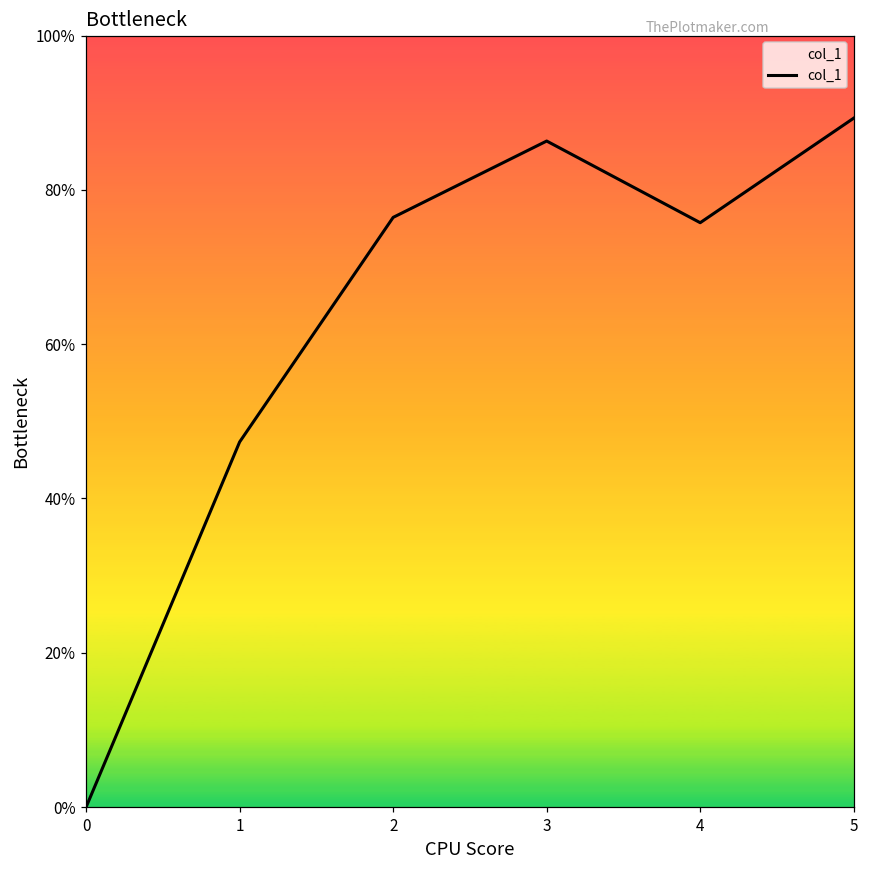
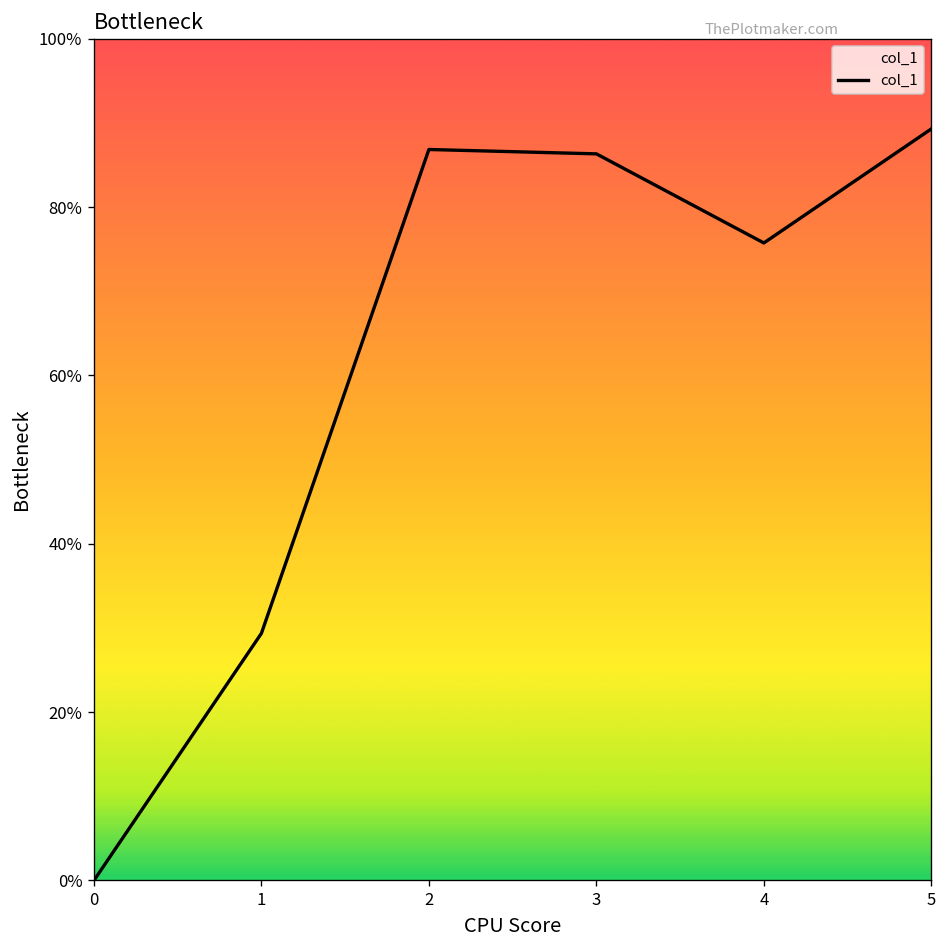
1: 47% -> 29%
2: 76% -> 87%
